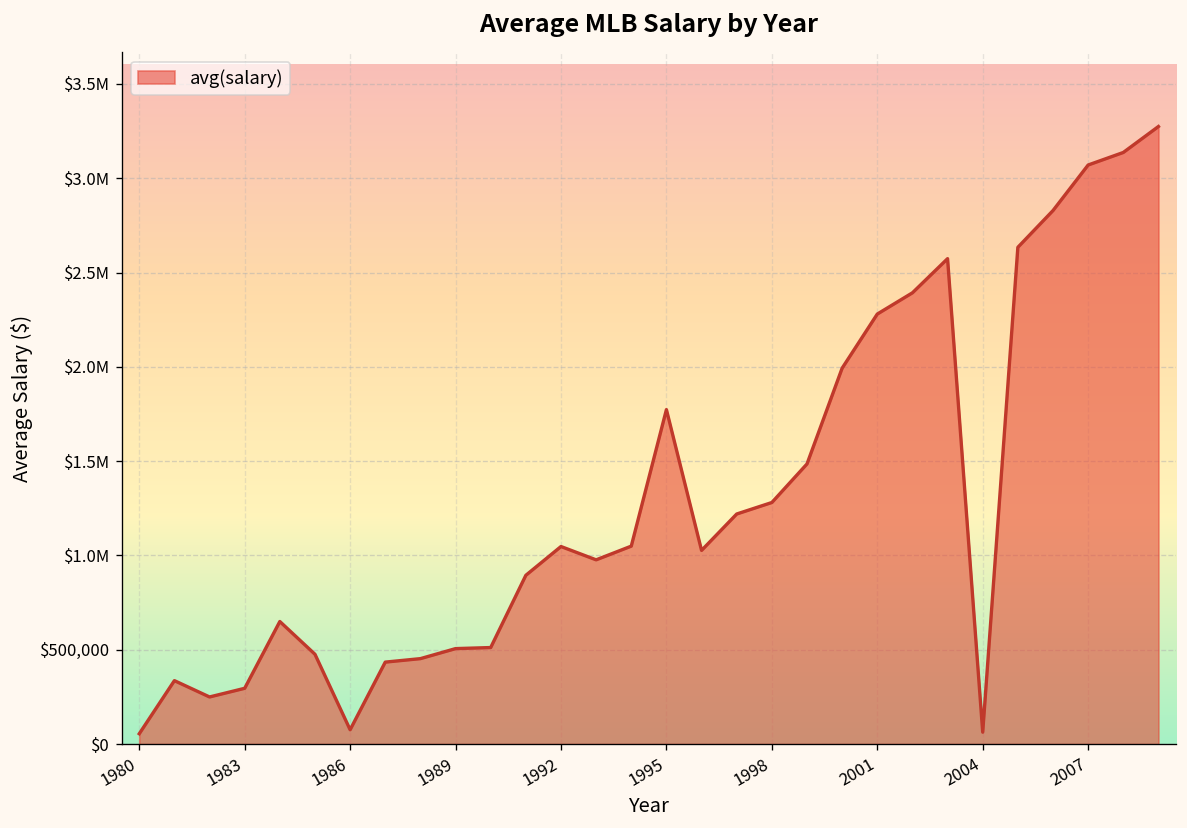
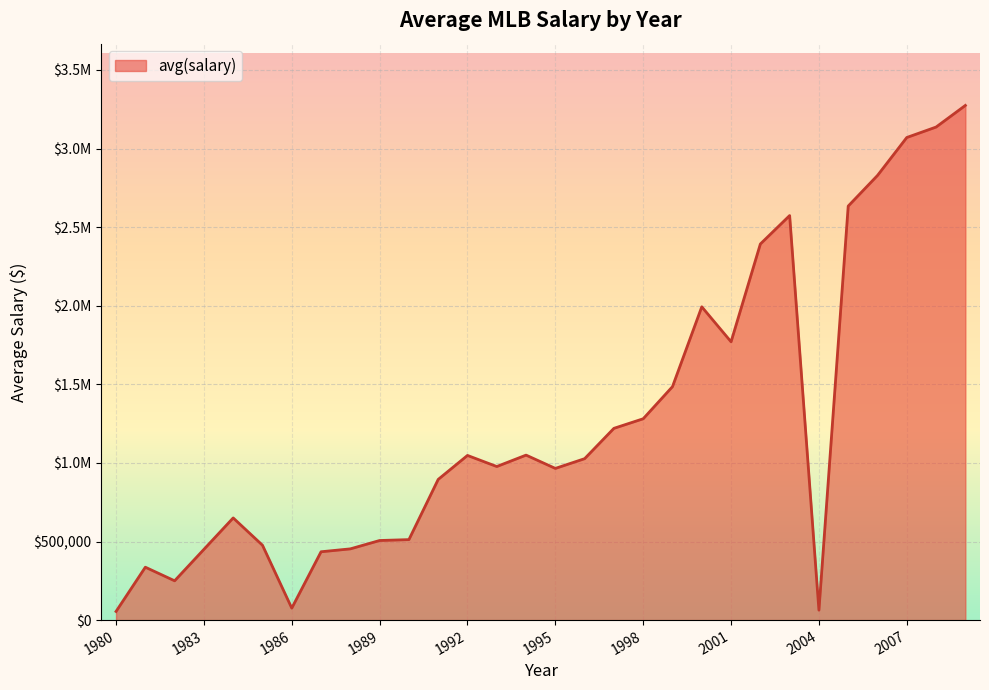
1983: $300,000 -> $450,000
1995: $1,770,000 -> $960,000
2001: $2,280,000 -> $1,770,000
